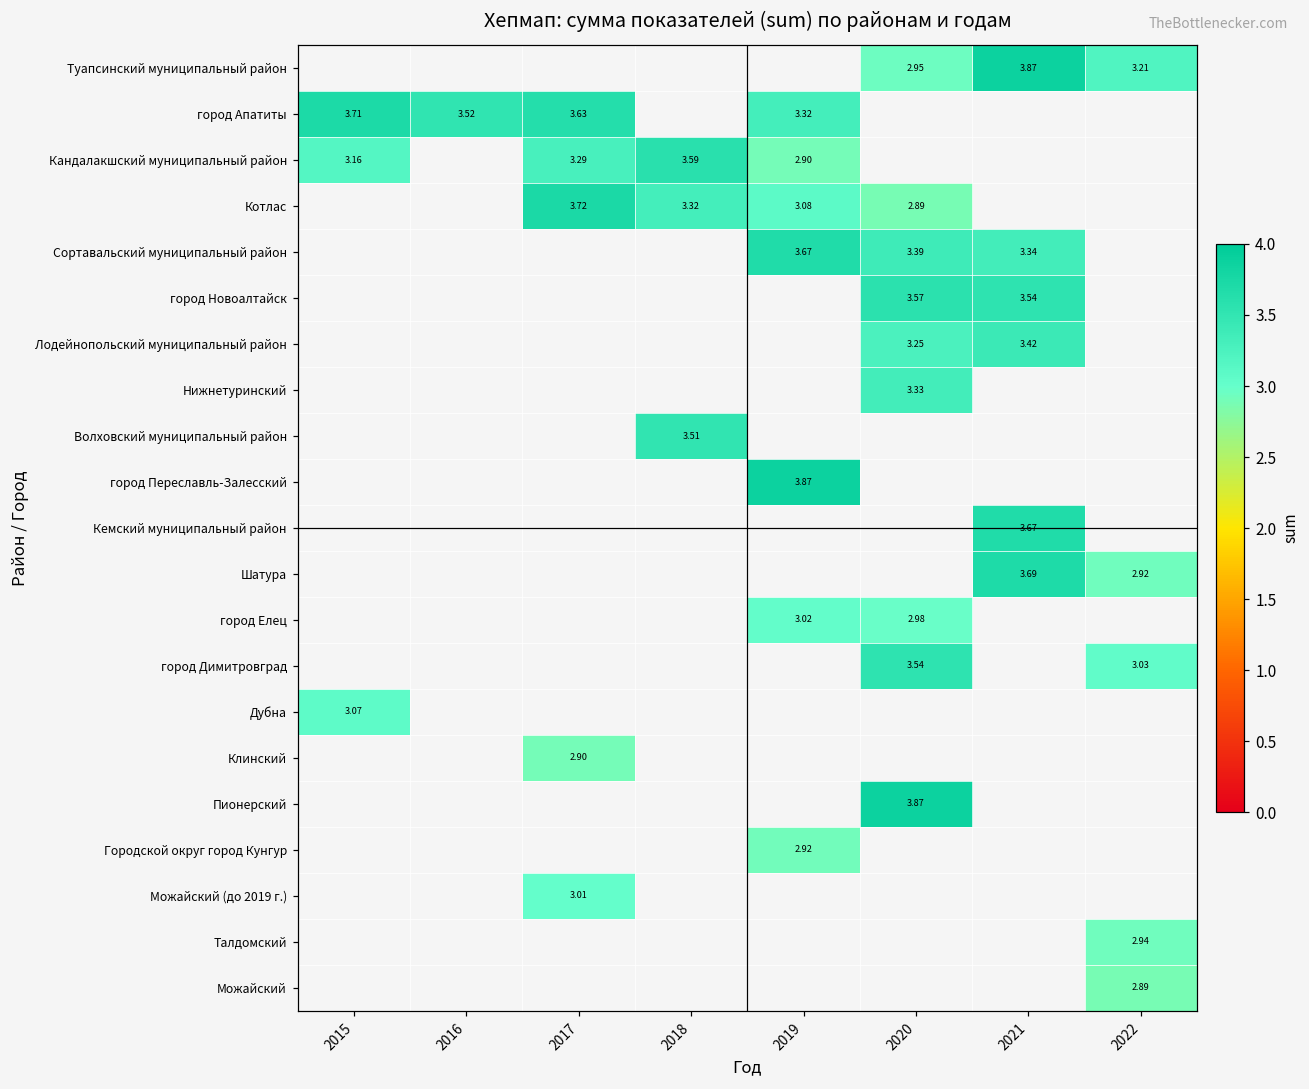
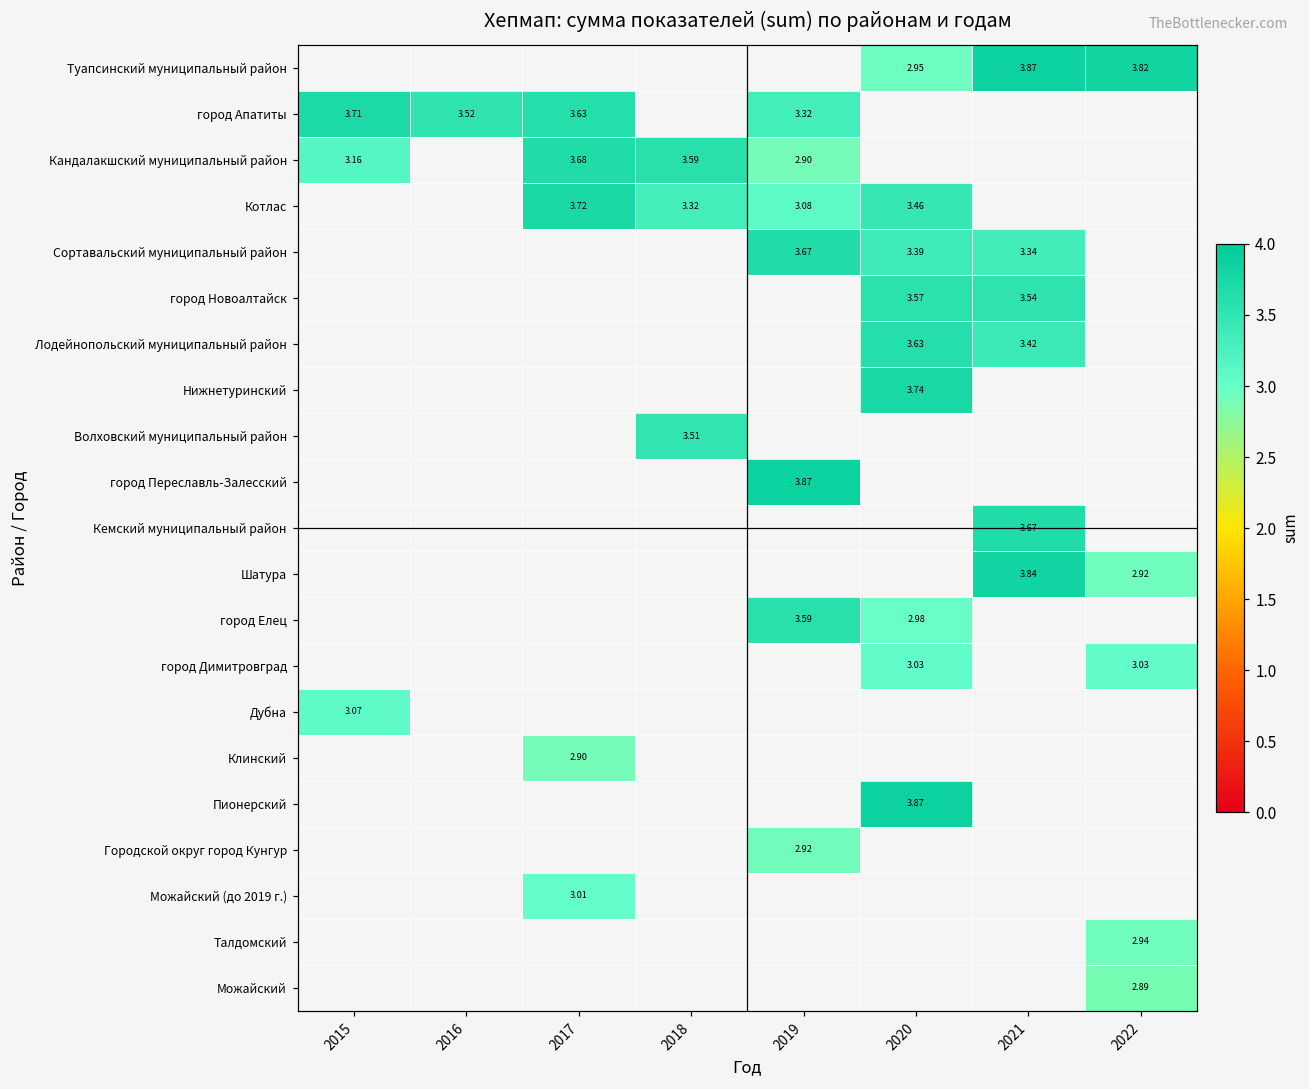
Туапсинский муниципальный район, 2022: 3.21 -> 3.82
Кандалакшский муниципальный район, 2017: 3.29 -> 3.68
Котлас, 2020: 2.89 -> 3.46
Лодейнопольский муниципальный район, 2020: 3.25 -> 3.63
Нижнетуринский, 2020: 3.33 -> 3.74
Шатура, 2021: 3.69 -> 3.84
город Елец, 2019: 3.02 -> 3.59
город Димитровград, 2020: 3.54 -> 3.03
